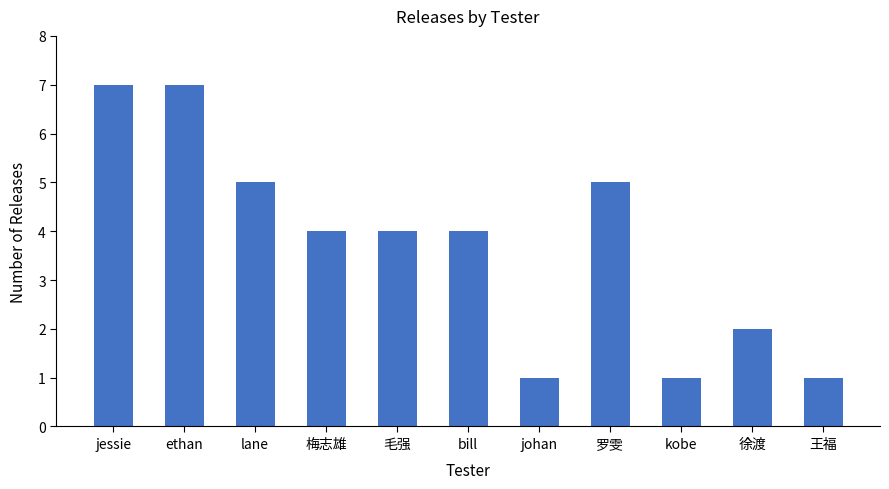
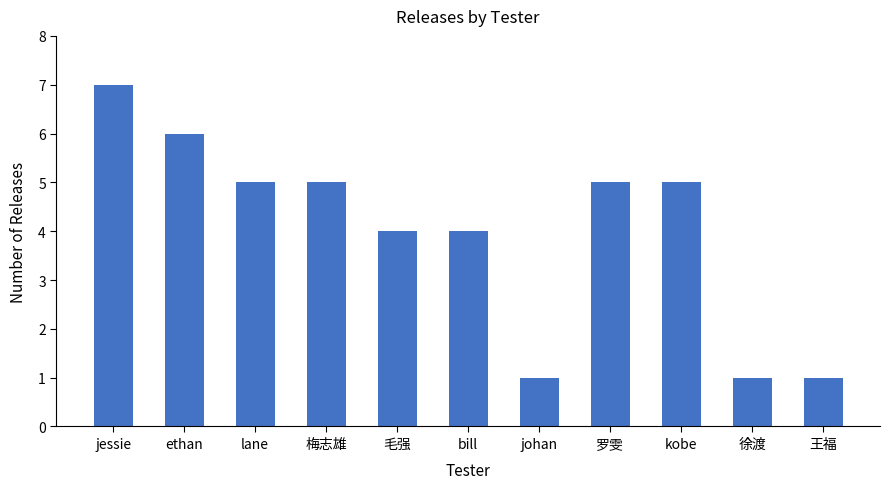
ethan: 7 -> 6
梅志雄: 4 -> 5
kobe: 1 -> 5
徐渡: 2 -> 1
